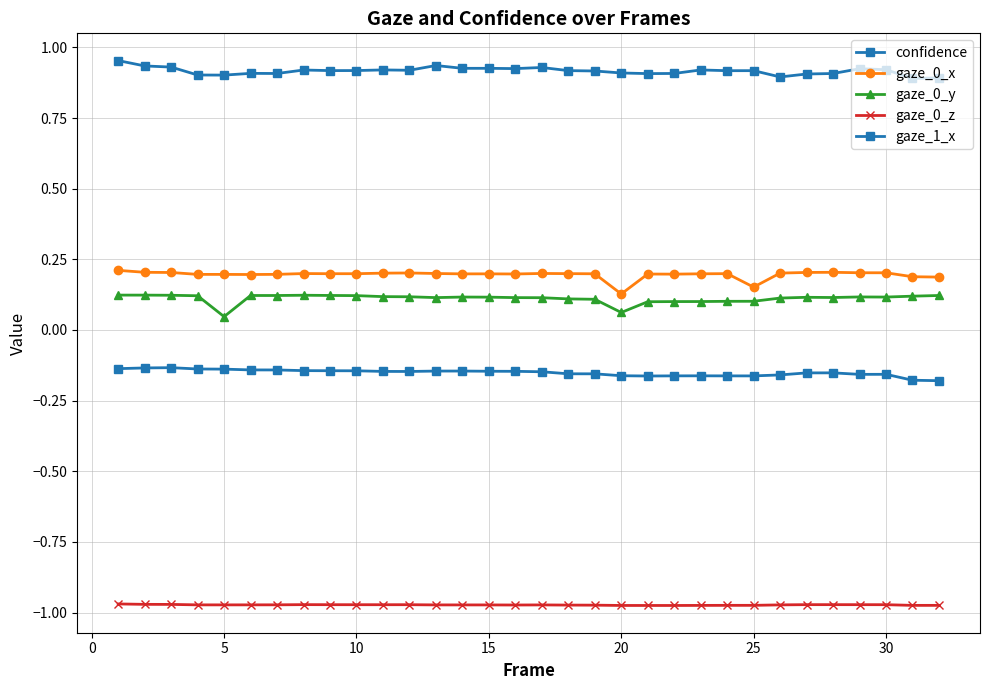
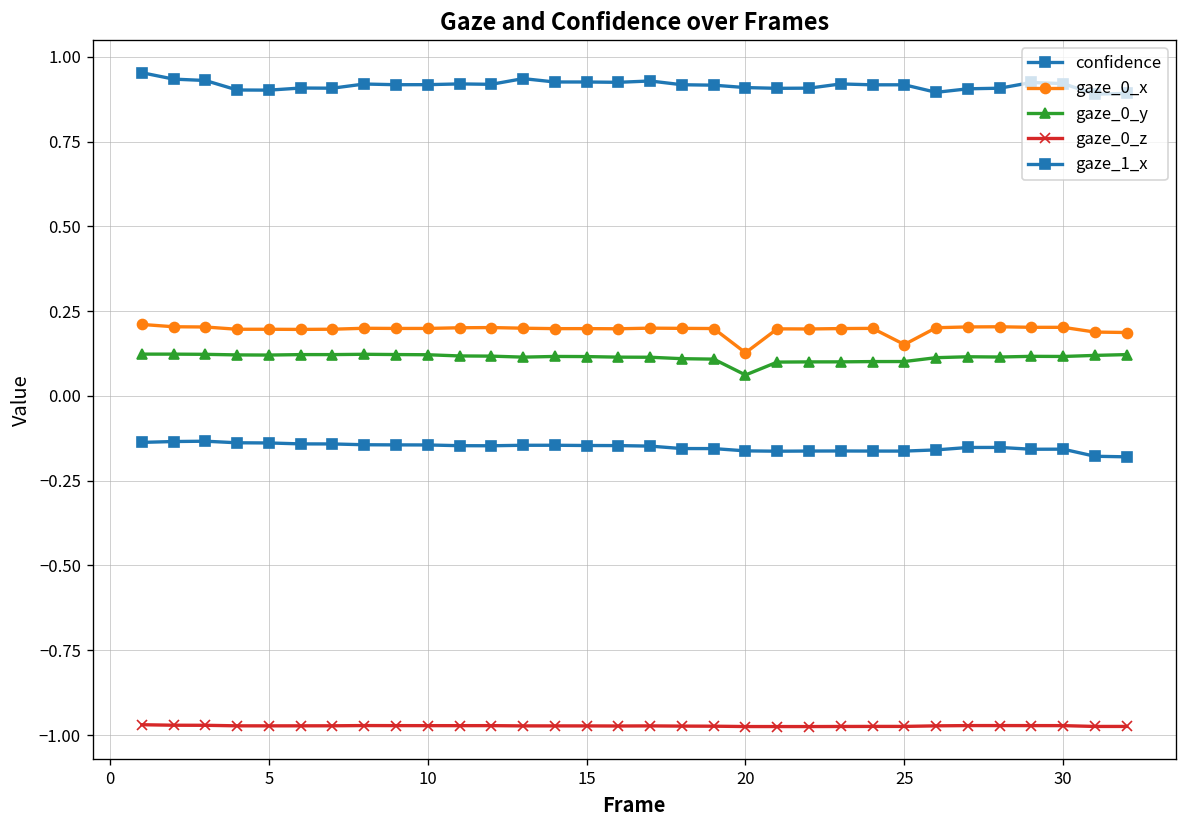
gaze_0_y, 5: 0.05 -> 0.12
